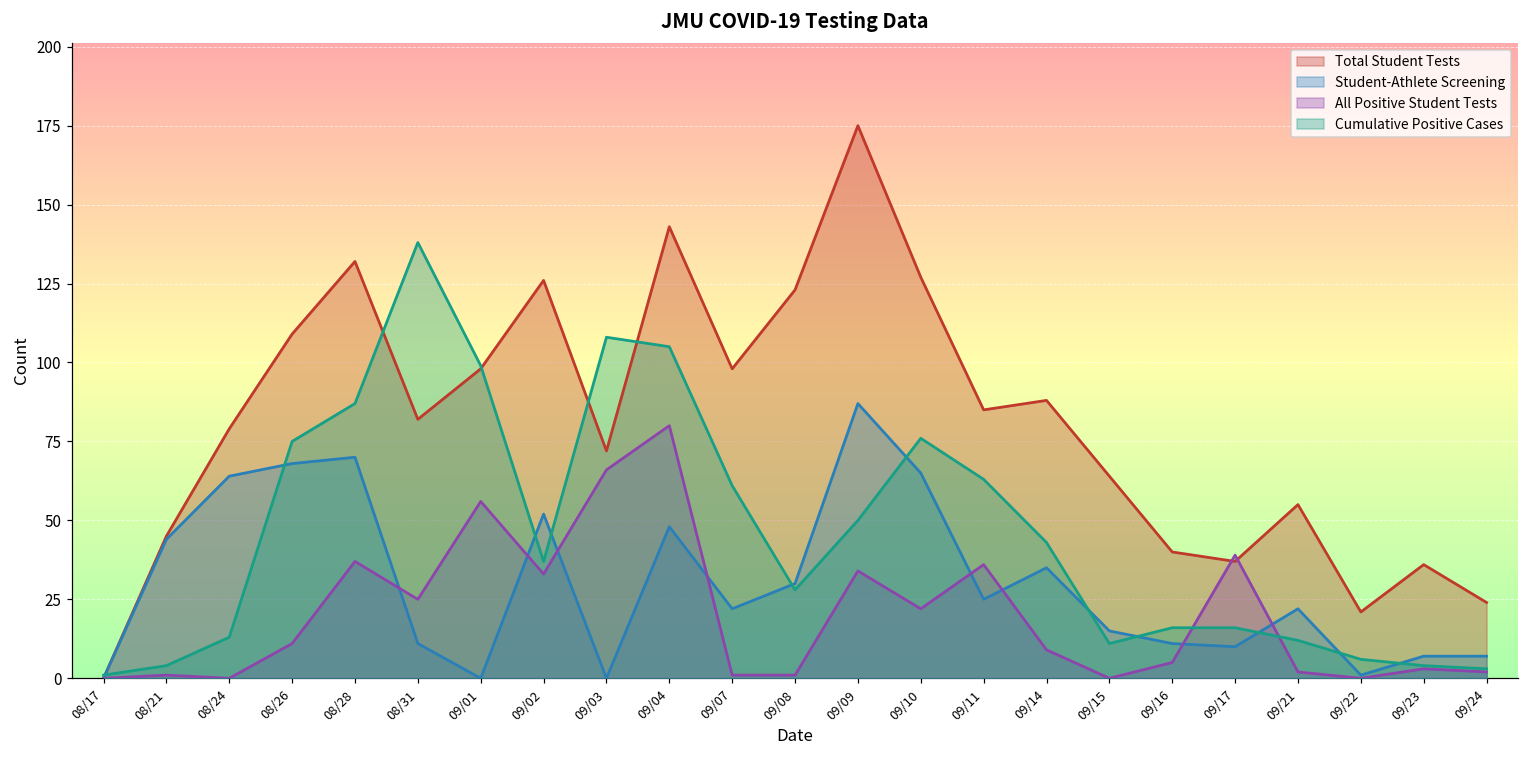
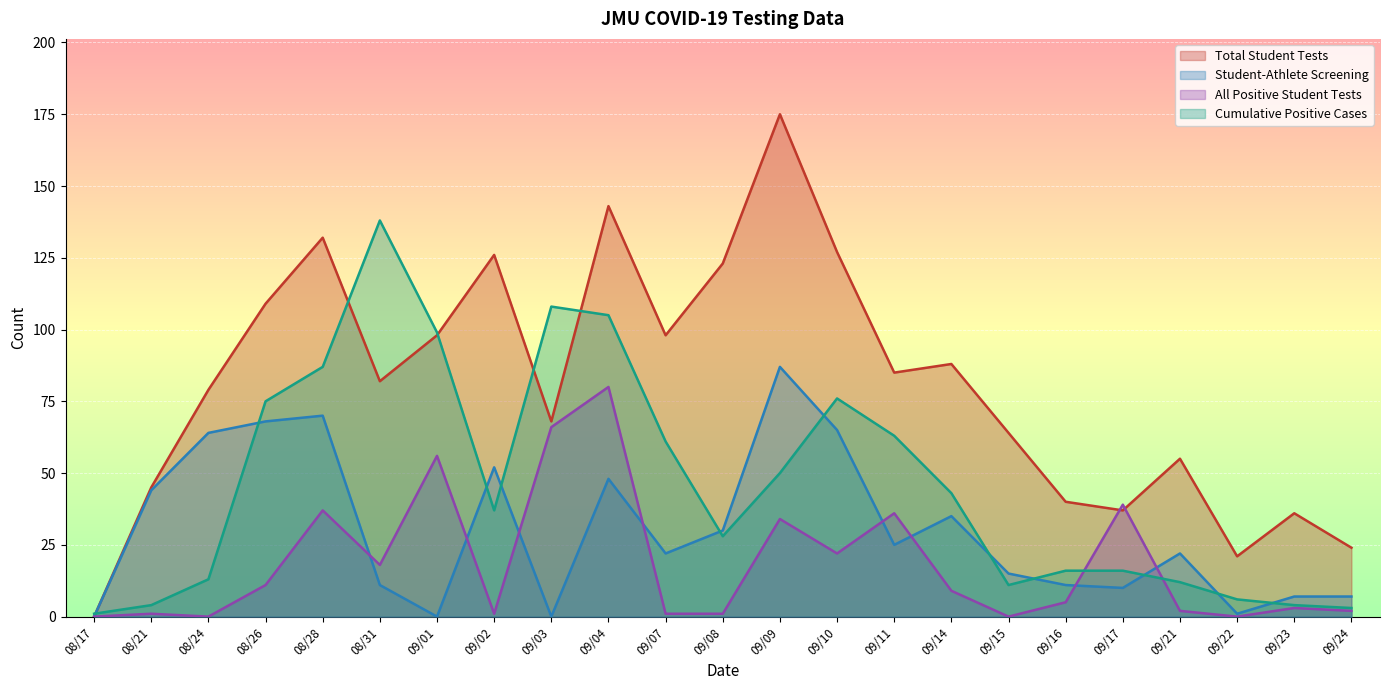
All Positive Student Tests, 08/31: 25 -> 18
All Positive Student Tests, 09/02: 33 -> 1
Total Student Tests, 09/03: 72 -> 68
